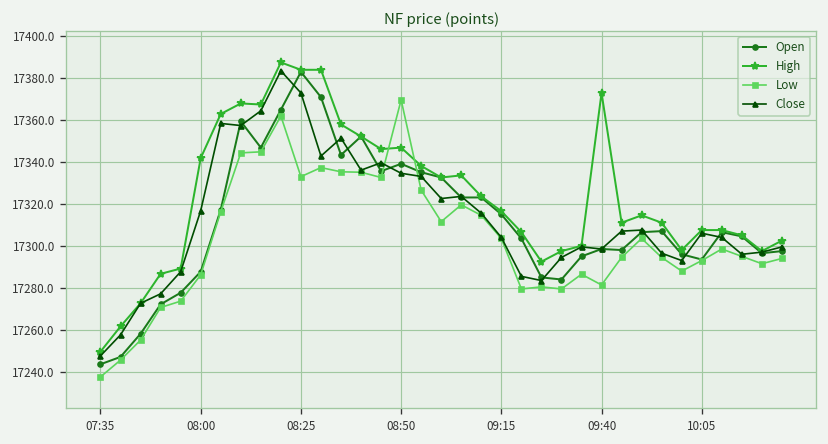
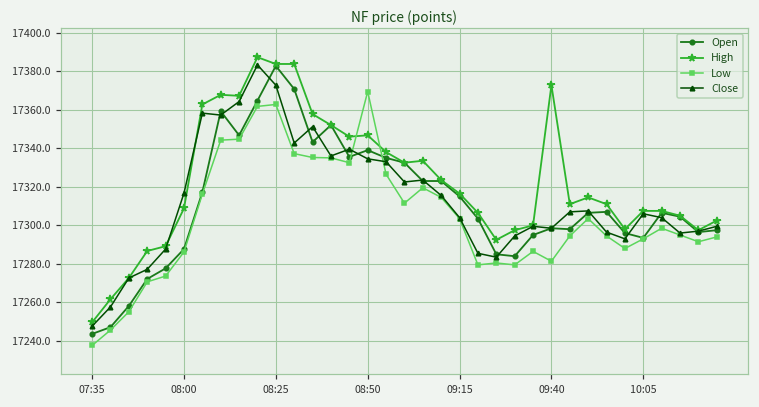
High, 08:00: 17342 -> 17309
Low, 08:25: 17333 -> 17363
